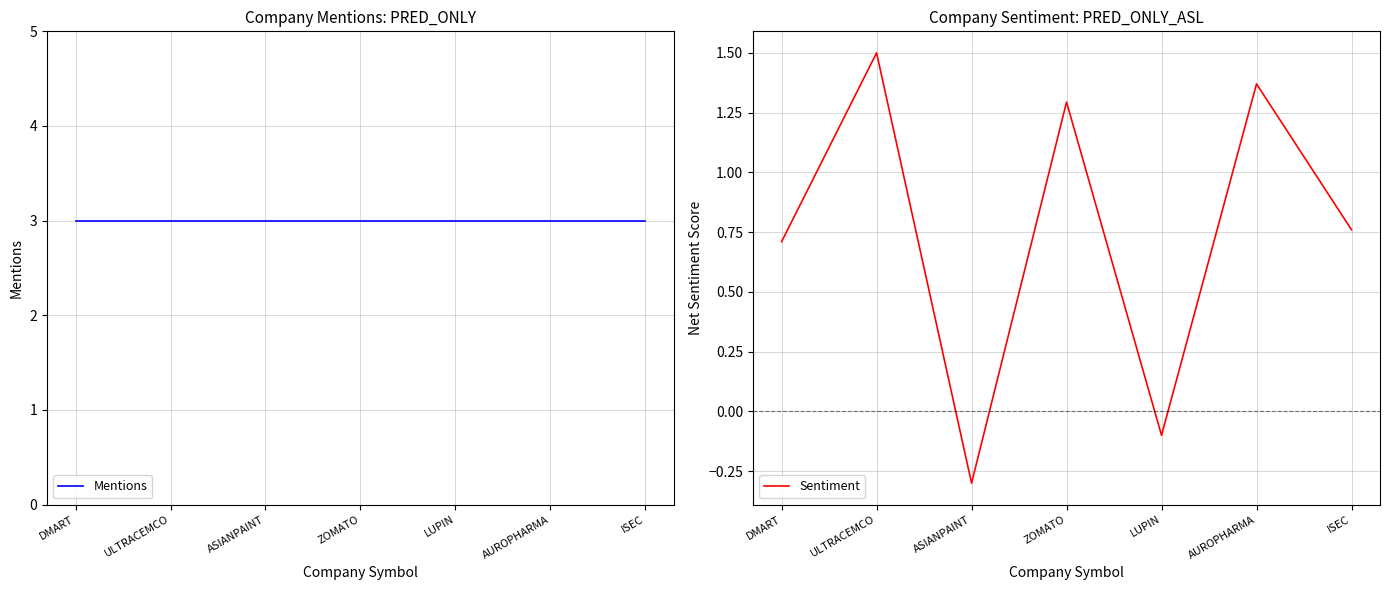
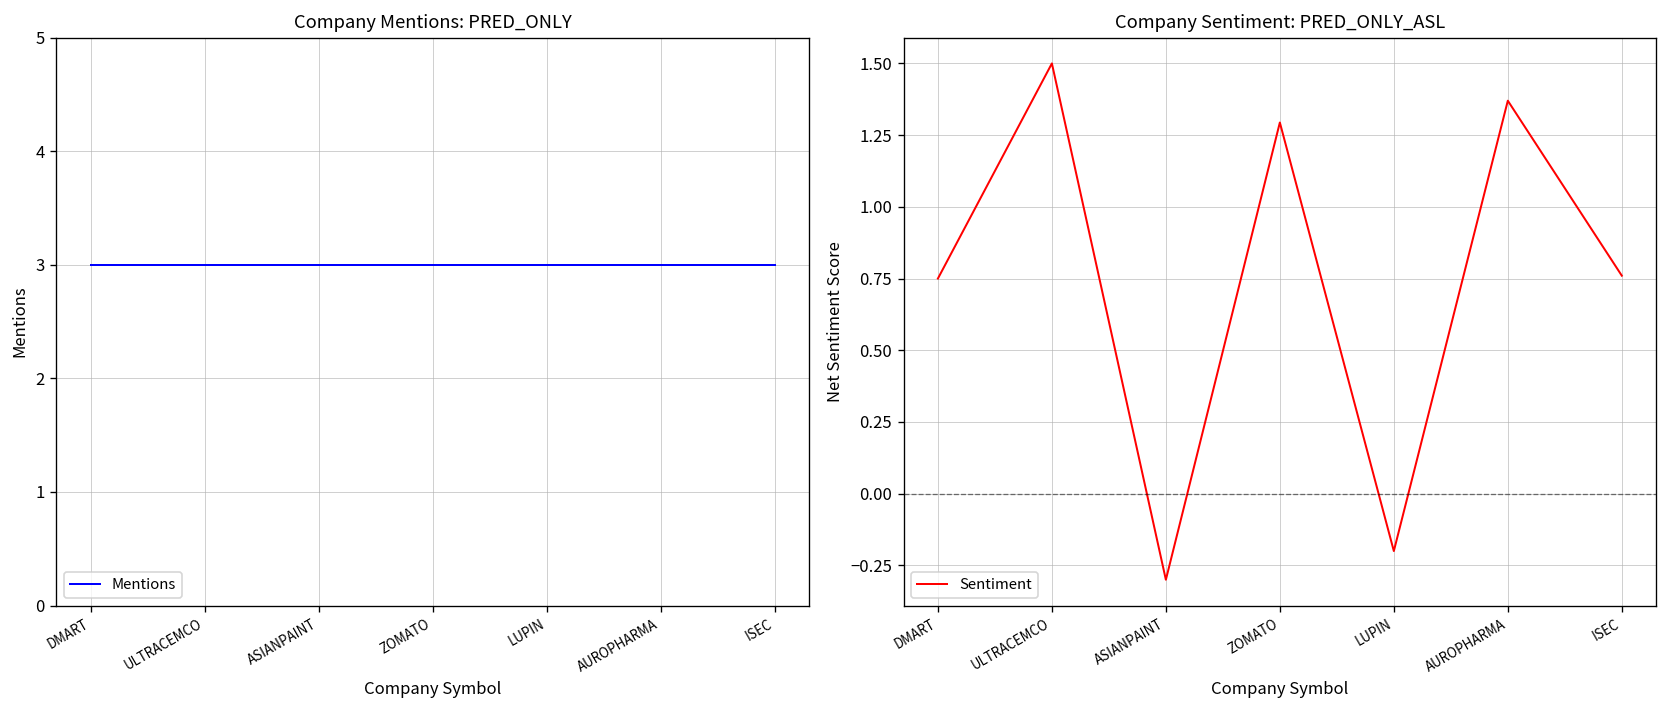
Company Sentiment: PRED_ONLY_ASL, DMART: 0.71 -> 0.75
Company Sentiment: PRED_ONLY_ASL, LUPIN: -0.1 -> -0.2
